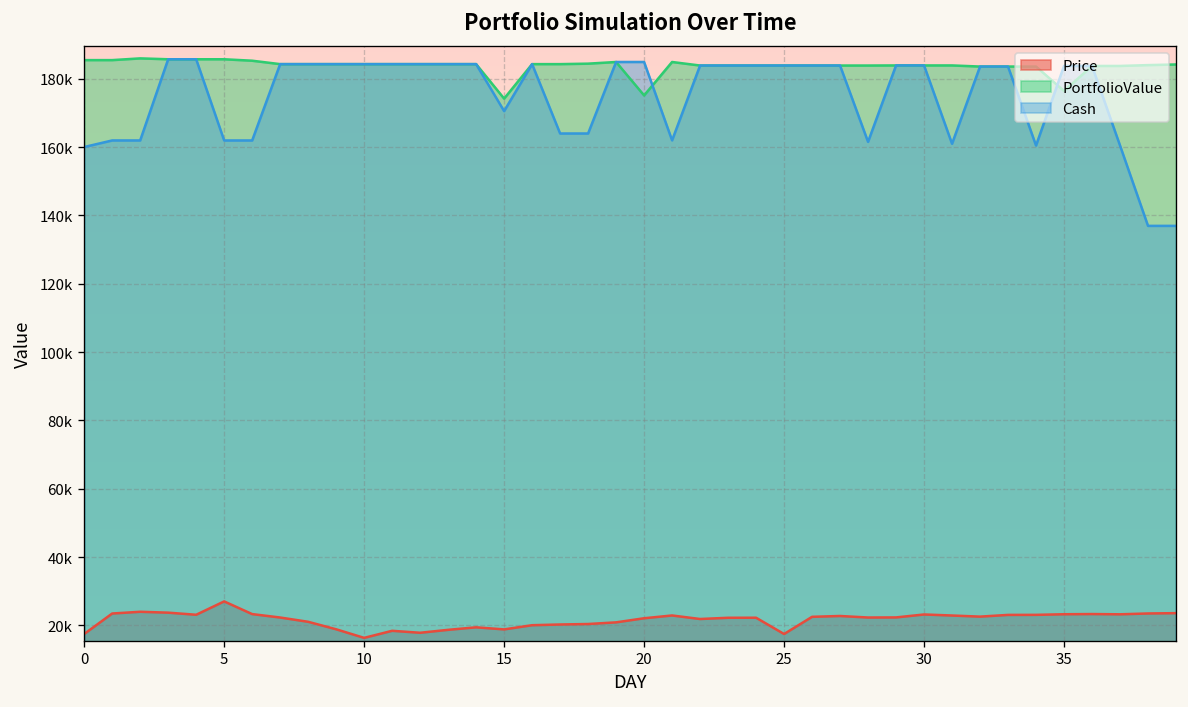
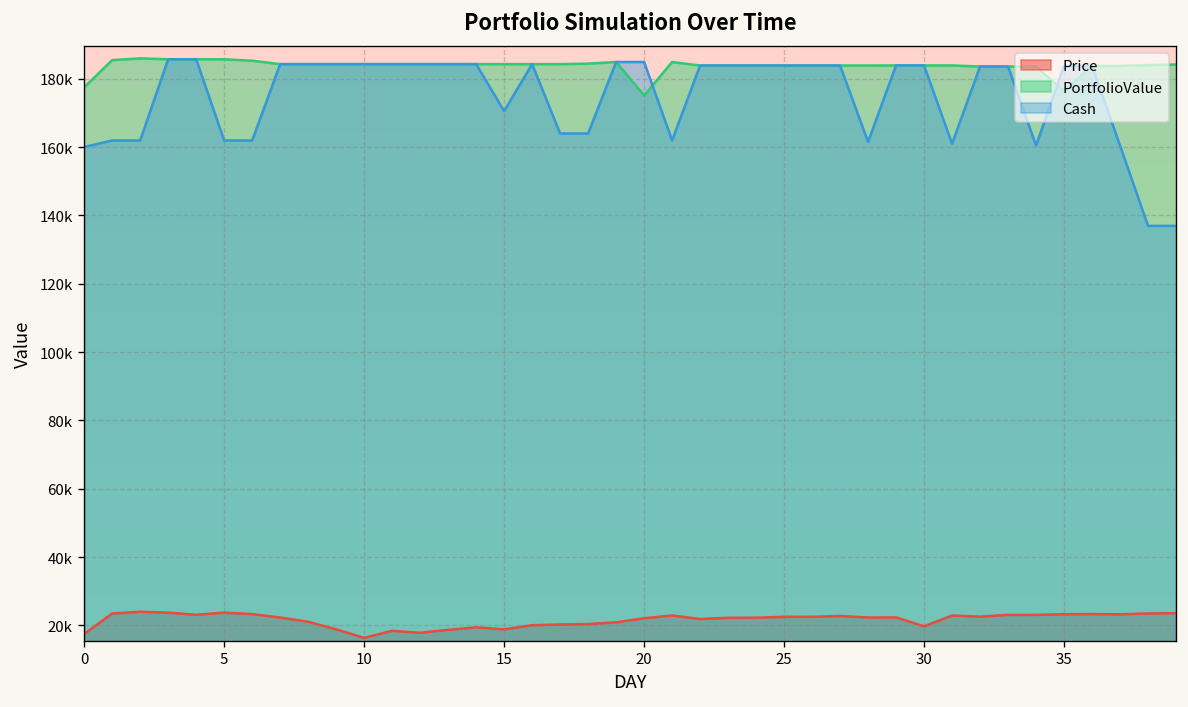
PortfolioValue, 0: 185000 -> 177000
Price, 5: 27000 -> 24000
PortfolioValue, 15: 174000 -> 184000
Price, 25: 18000 -> 23000
Price, 30: 23000 -> 20000
